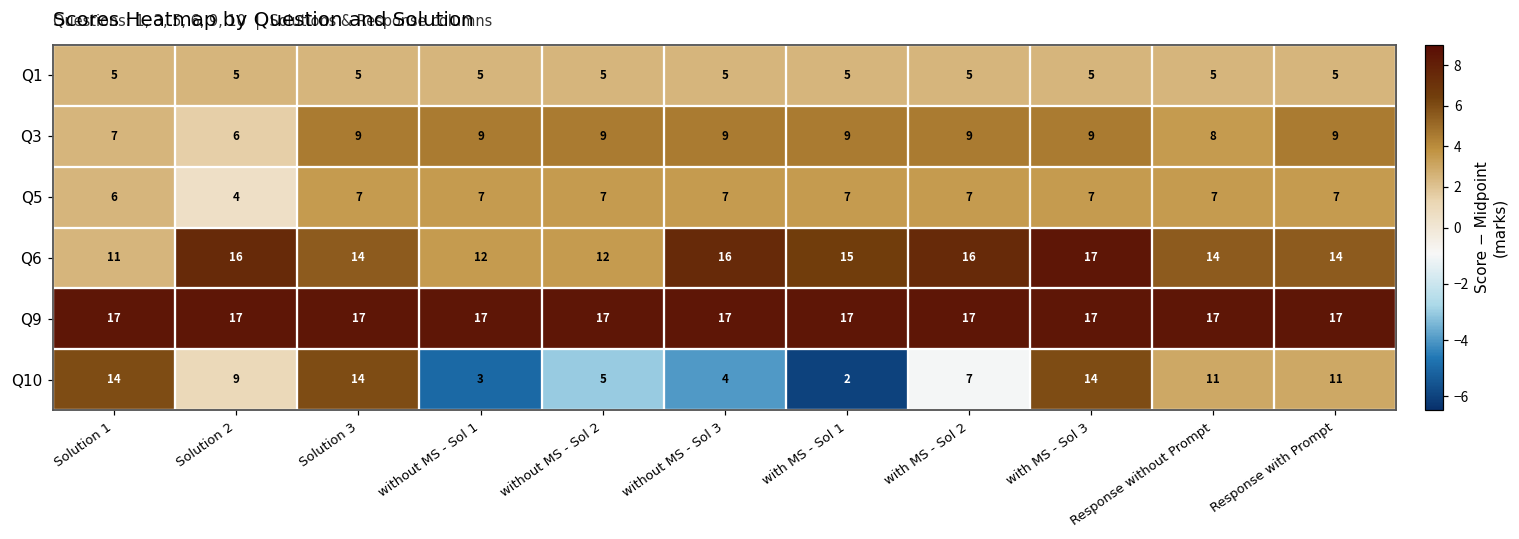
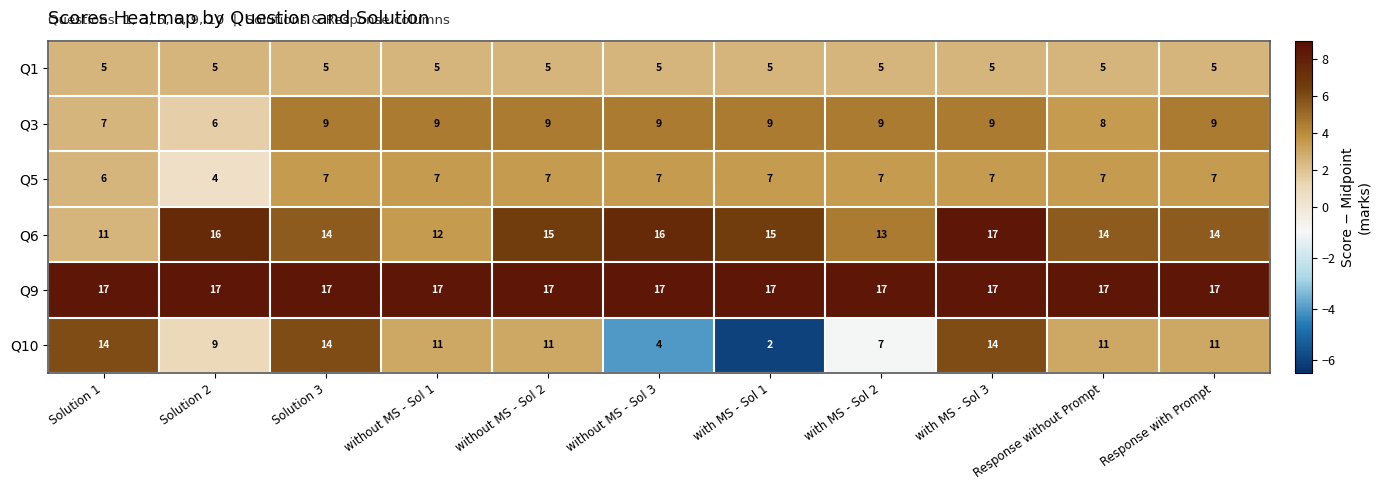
Q6, without MS - Sol 2: 12 -> 15
Q6, with MS - Sol 2: 16 -> 13
Q10, without MS - Sol 1: 3 -> 11
Q10, without MS - Sol 2: 5 -> 11
